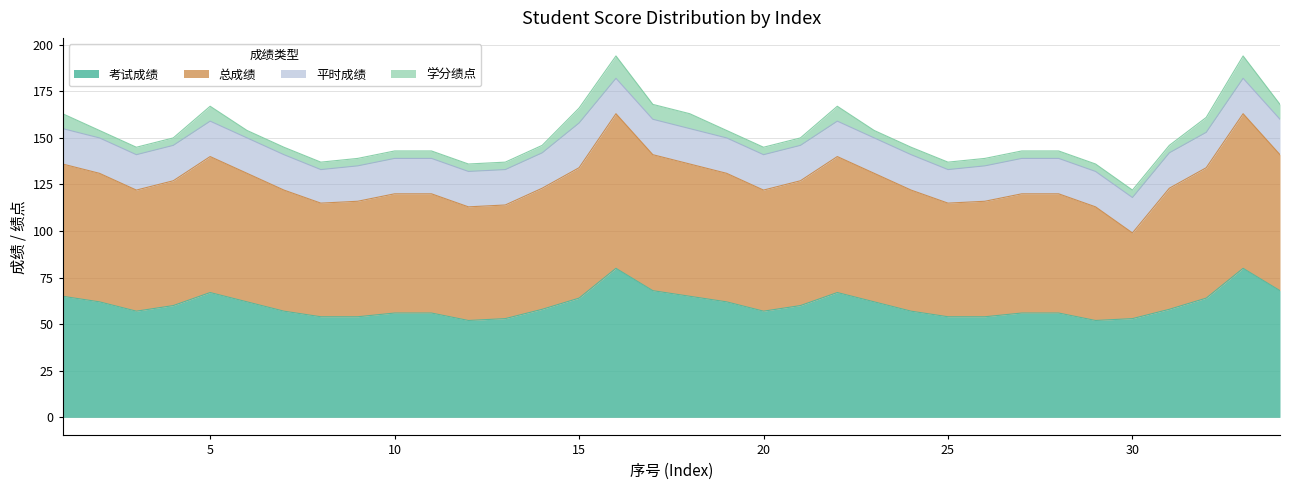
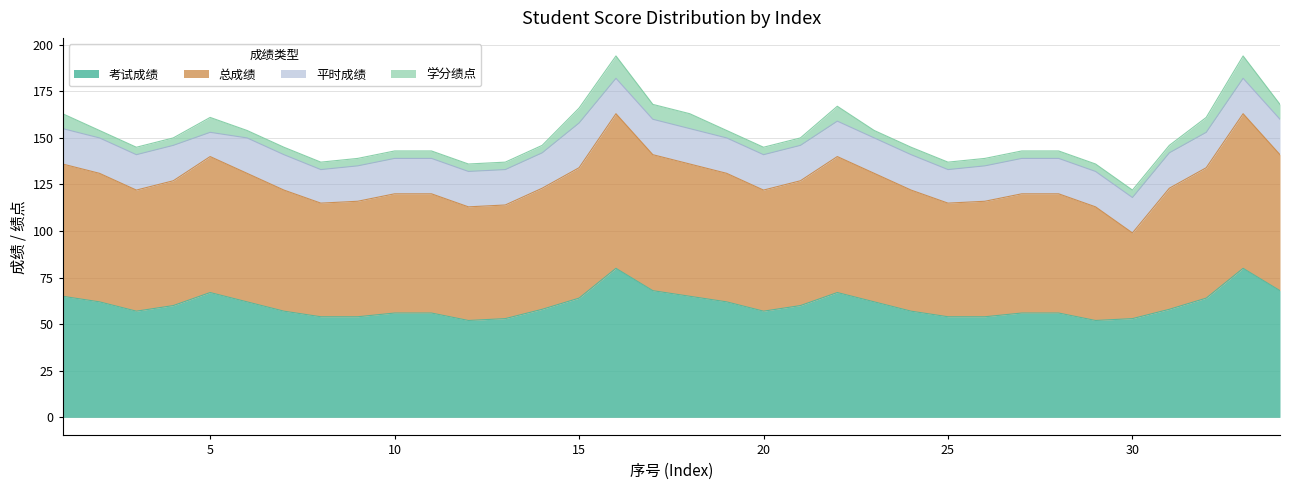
平时成绩, 5: 19 -> 13
